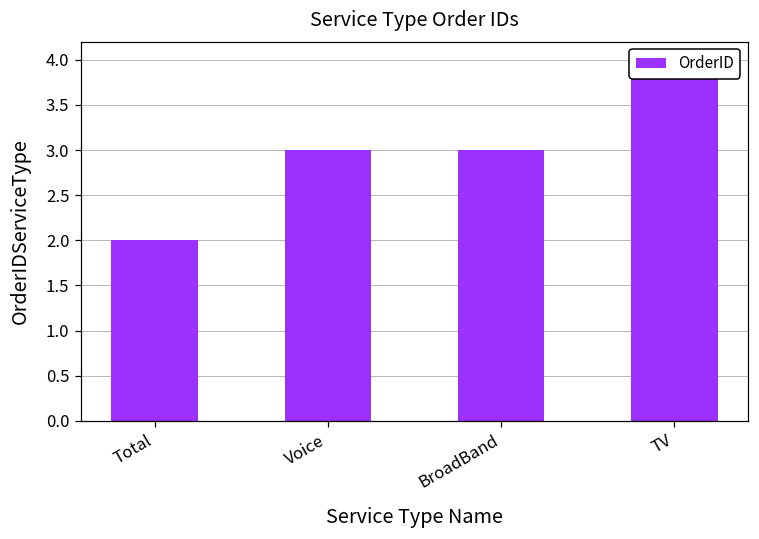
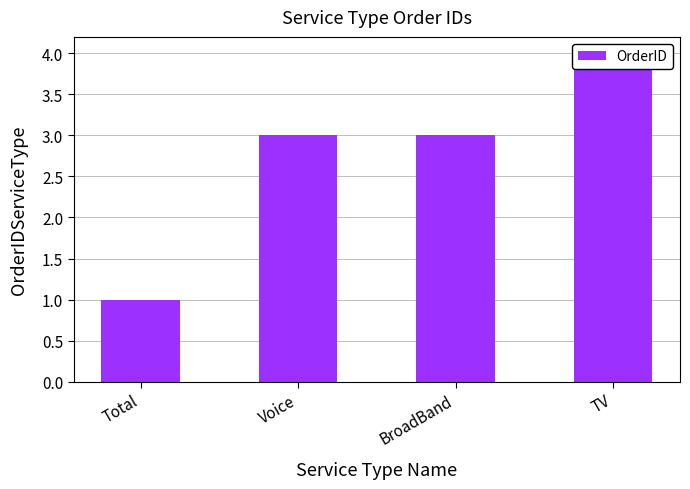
Total: 2 -> 1
